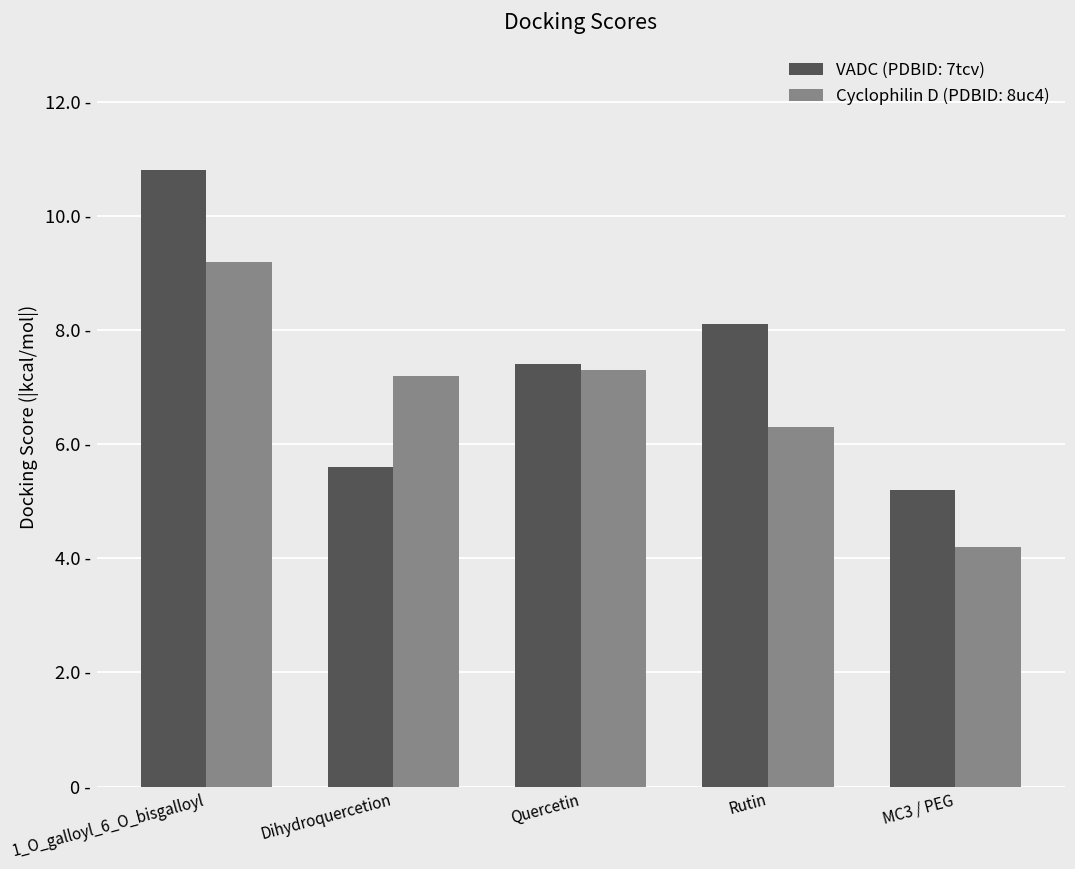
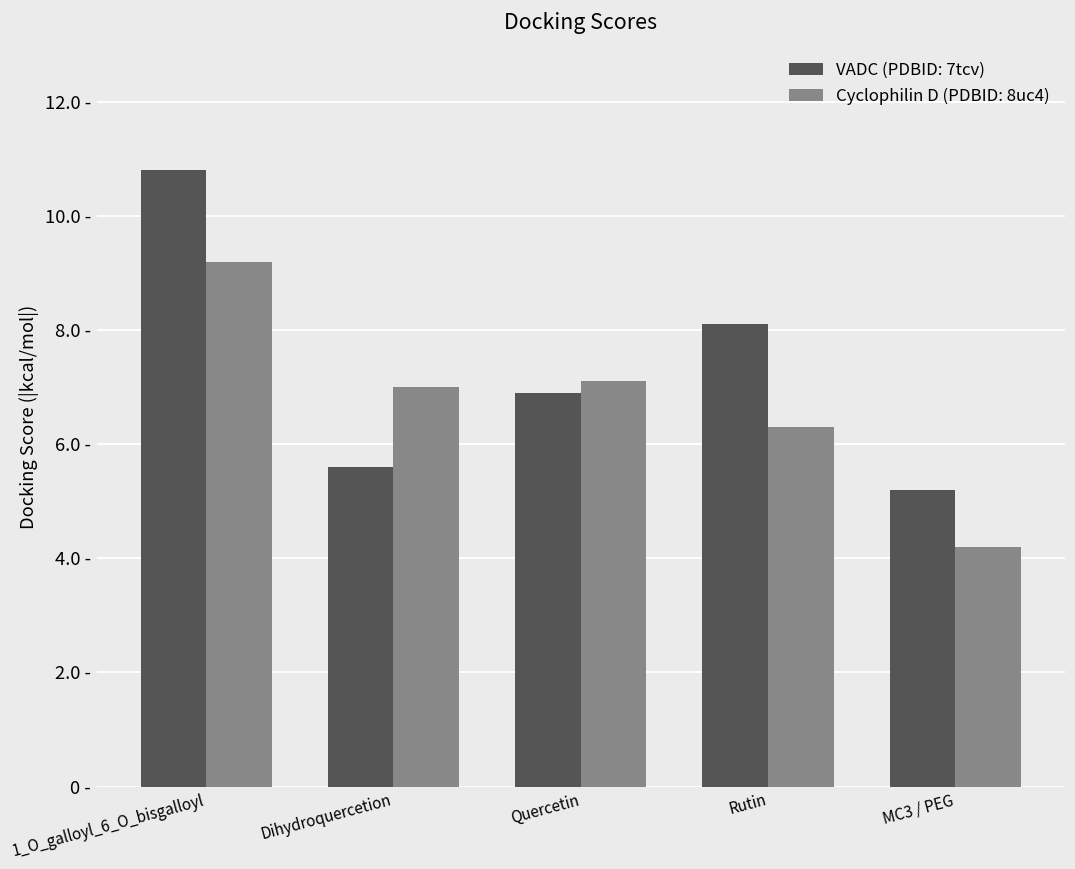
Cyclophilin D (PDBID: 8uc4), Dihydroquercetion: 7.2 - -> 7.0 -
VADC (PDBID: 7tcv), Quercetin: 7.4 - -> 6.9 -
Cyclophilin D (PDBID: 8uc4), Quercetin: 7.3 - -> 7.1 -
